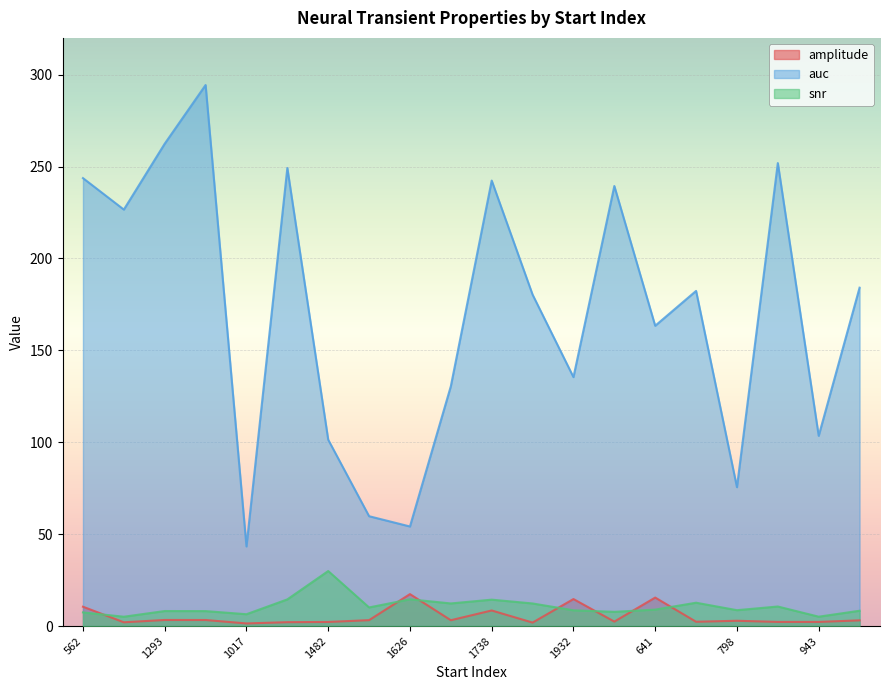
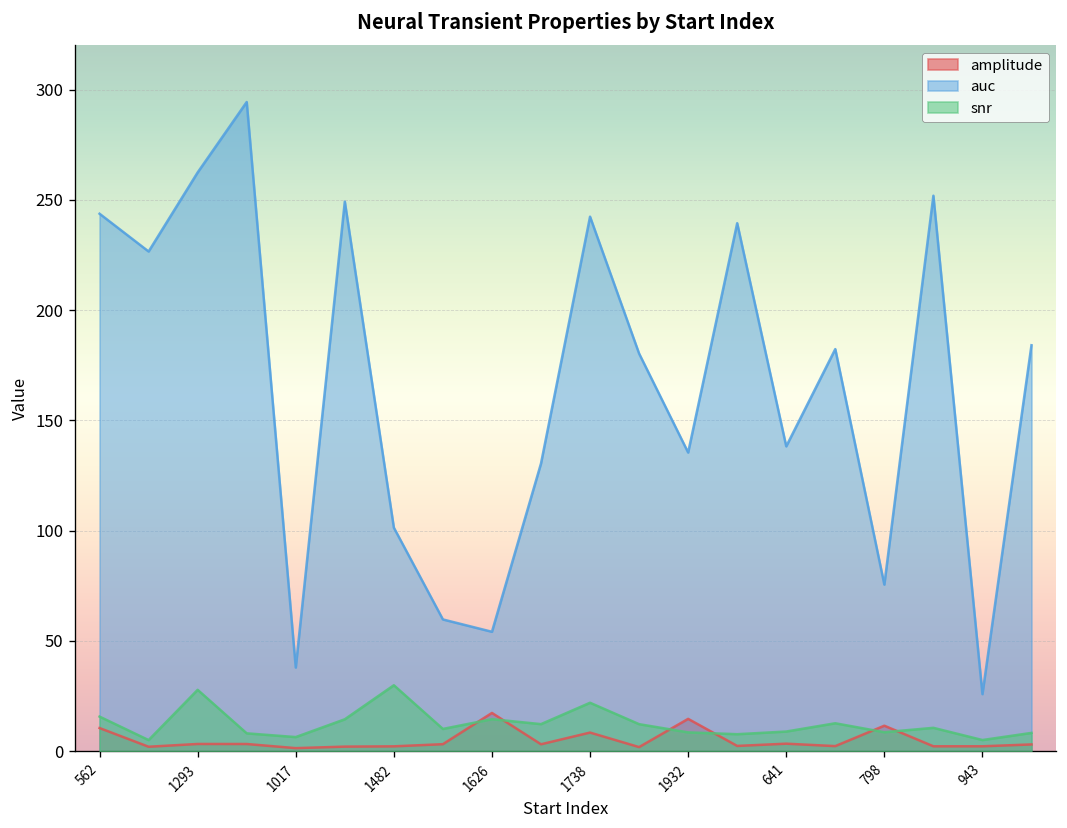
snr, 562: 7 -> 16
snr, 1293: 8 -> 28
auc, 1017: 43 -> 38
snr, 1738: 14 -> 22
amplitude, 641: 16 -> 3
auc, 641: 163 -> 138
amplitude, 798: 3 -> 12
auc, 943: 104 -> 26
